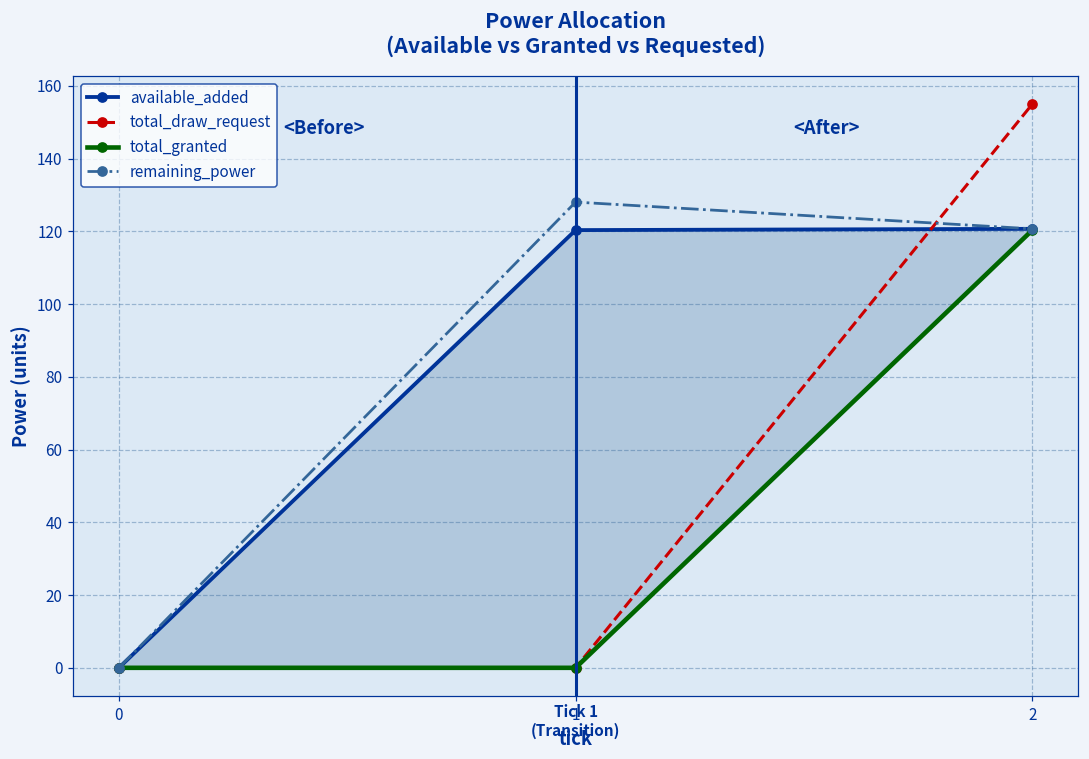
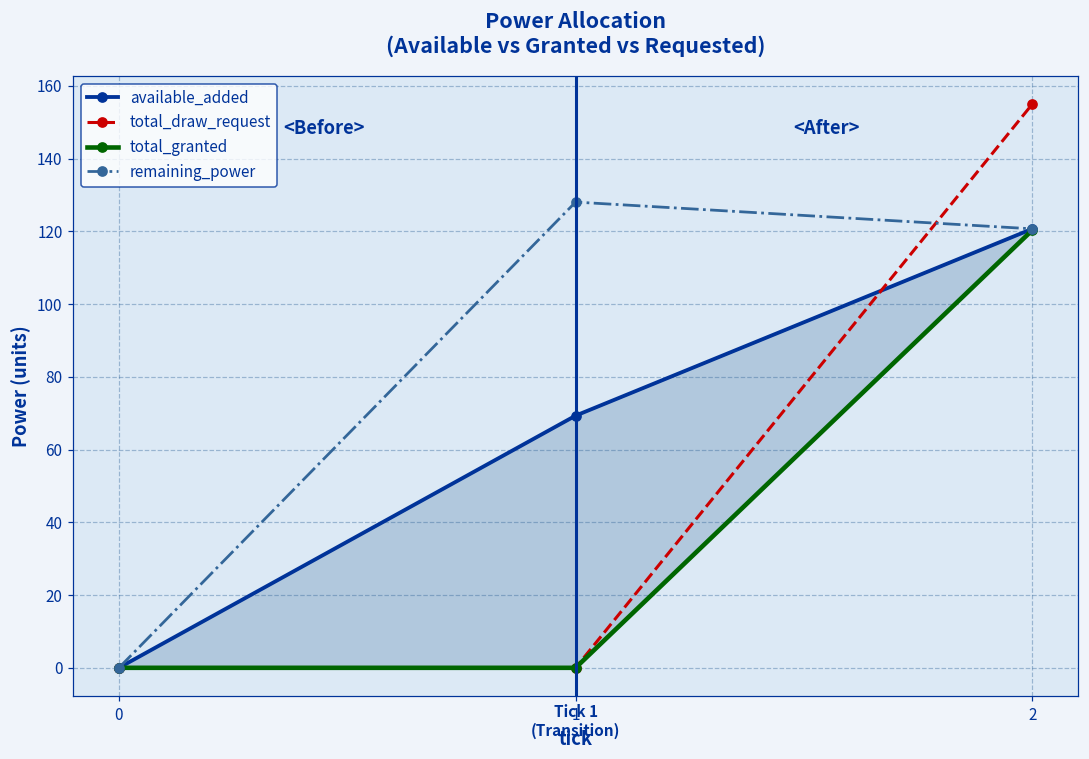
available_added, 1: 120 -> 69
